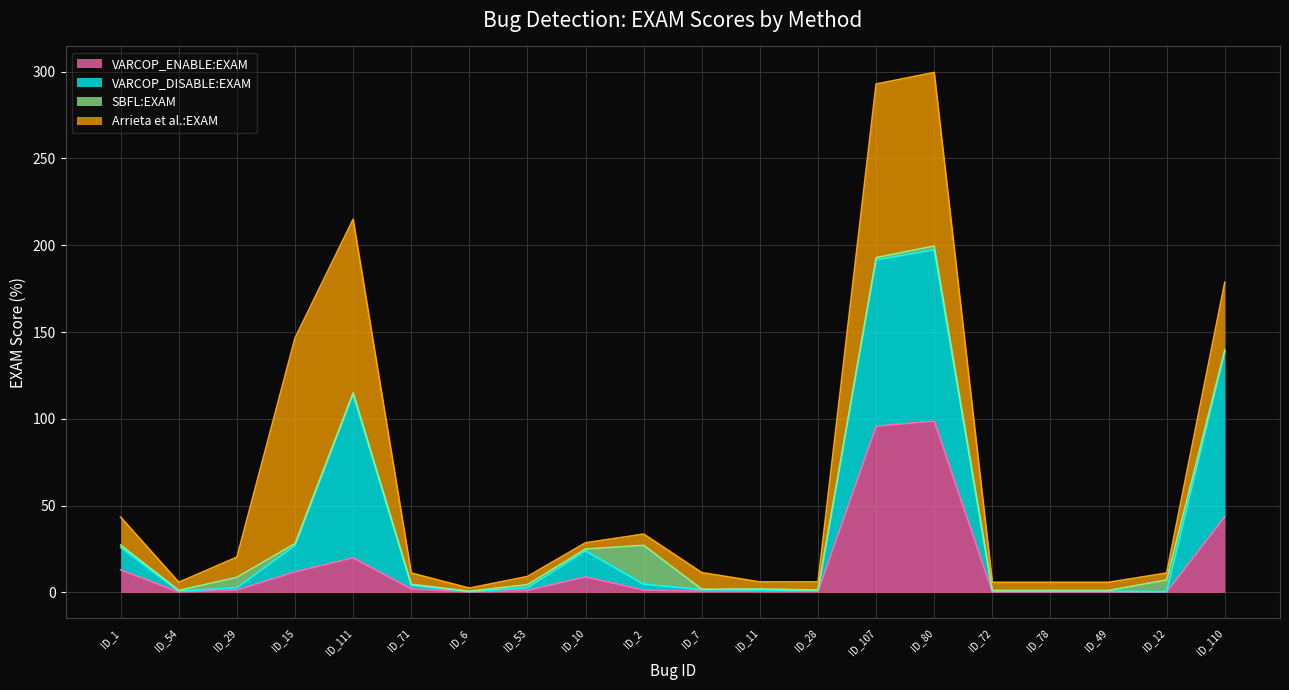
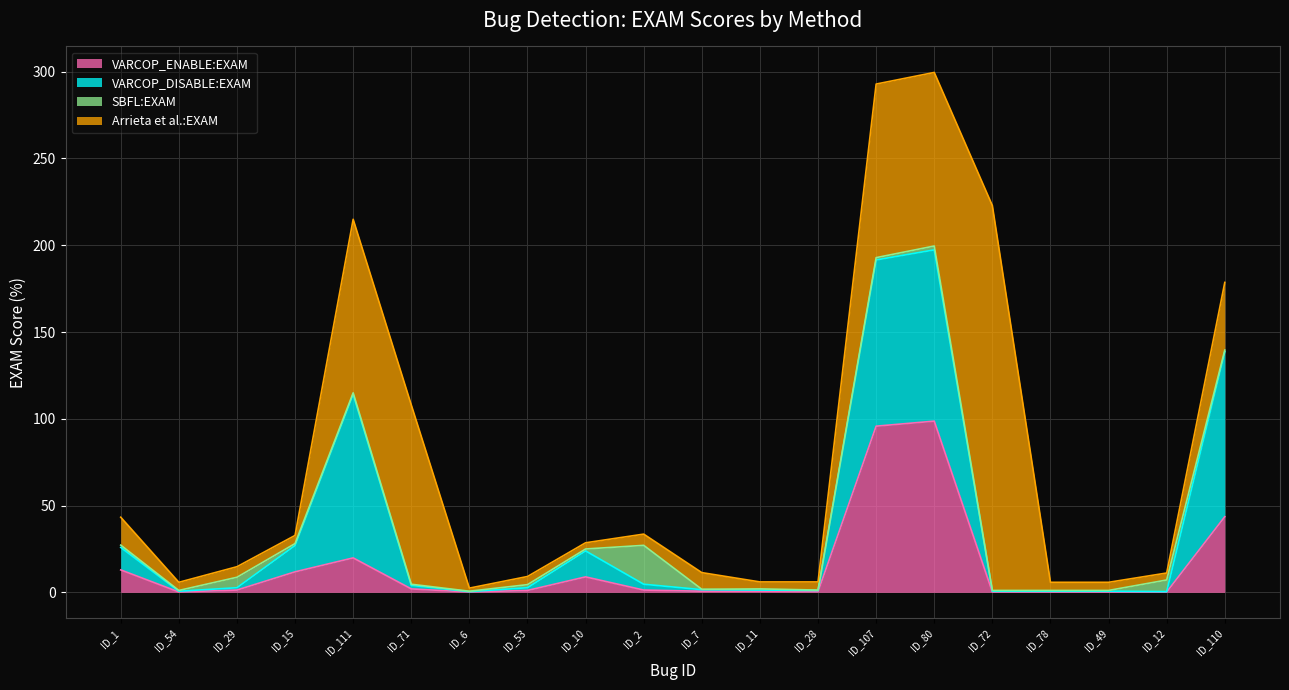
Arrieta et al.:EXAM, ID_29: 12 -> 6
Arrieta et al.:EXAM, ID_15: 118 -> 5
Arrieta et al.:EXAM, ID_71: 6 -> 103
Arrieta et al.:EXAM, ID_72: 5 -> 222
